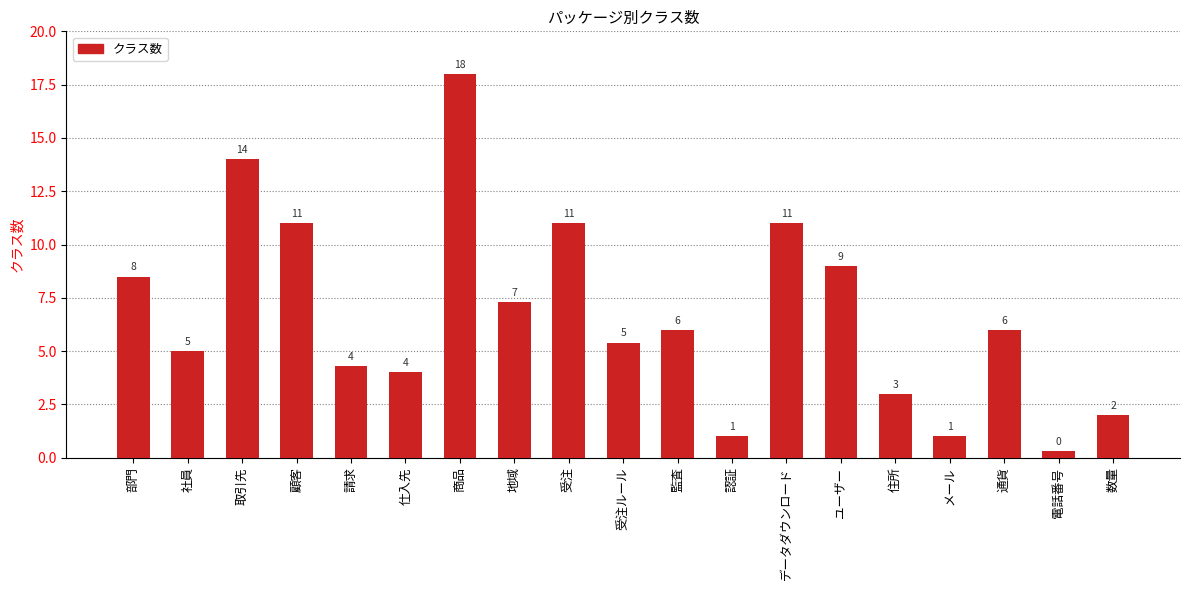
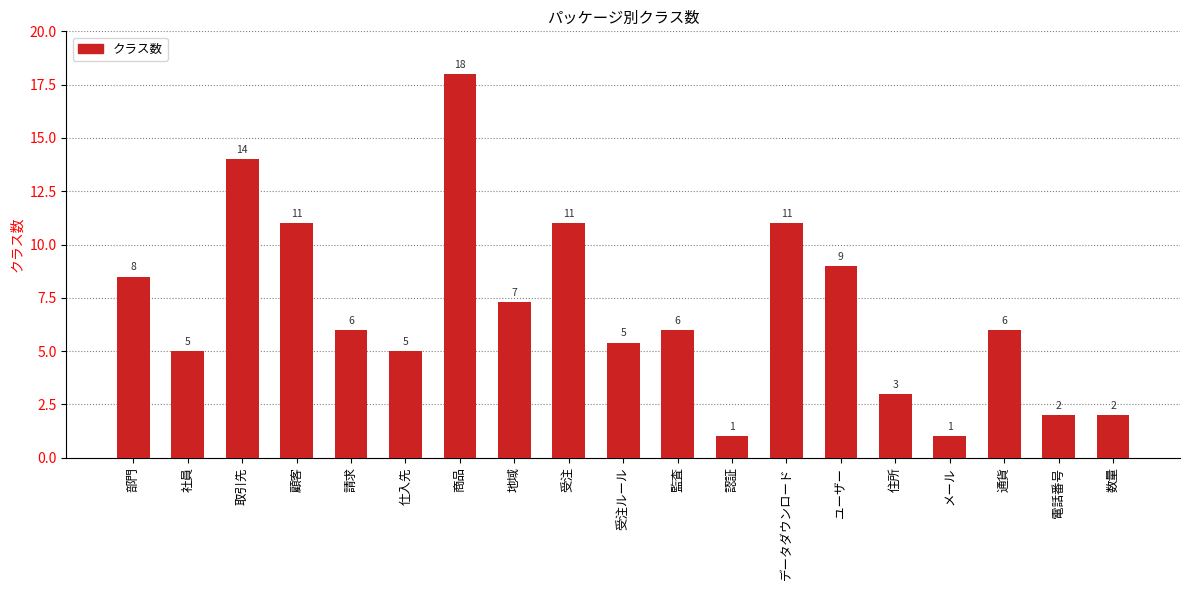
請求: 4 -> 6
仕入先: 4 -> 5
電話番号: 0 -> 2
